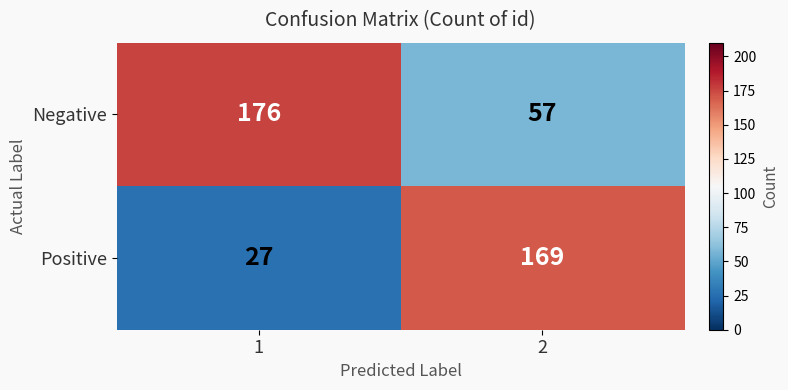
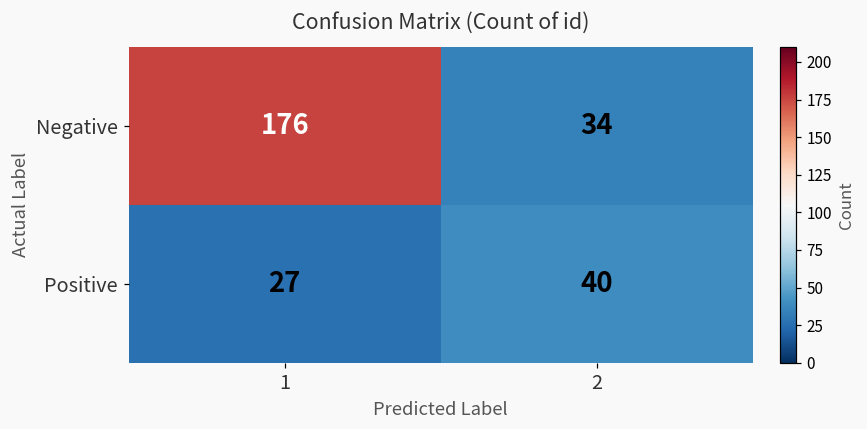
Negative, 2: 57 -> 34
Positive, 2: 169 -> 40
